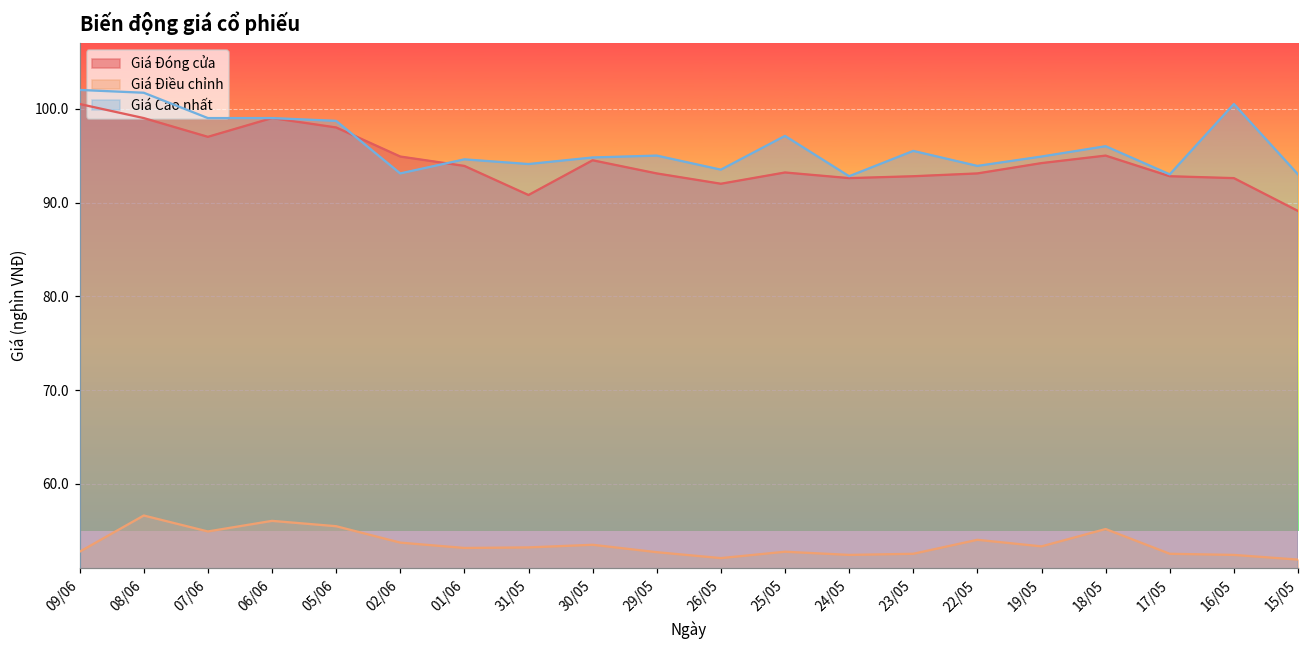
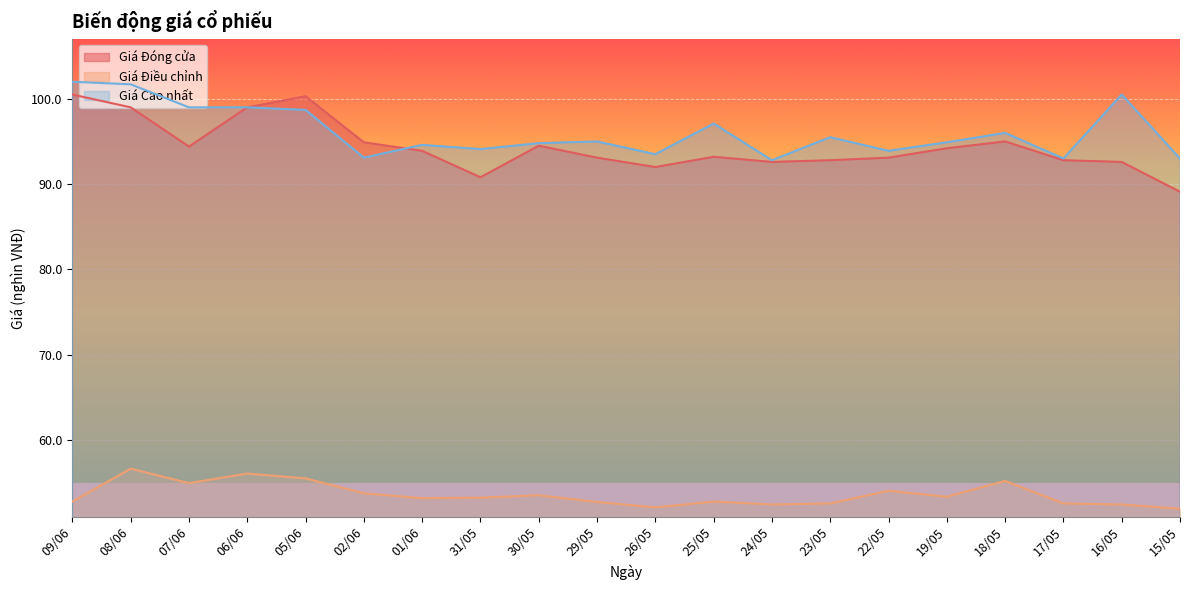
Giá Đóng cửa, 07/06: 97 -> 94
Giá Đóng cửa, 05/06: 98 -> 100
